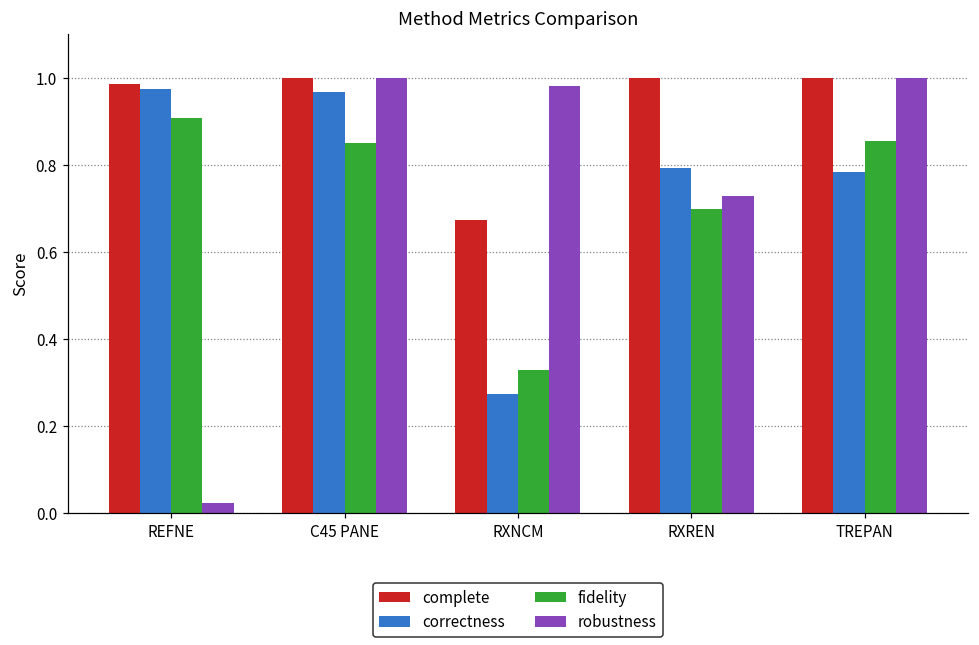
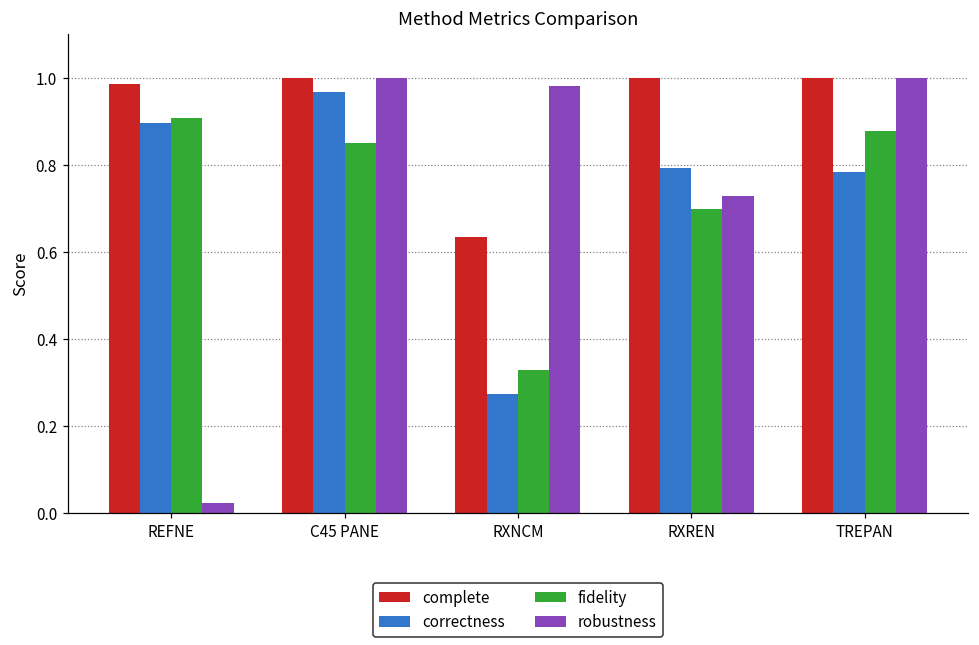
correctness, REFNE: 0.97 -> 0.90
complete, RXNCM: 0.67 -> 0.63
fidelity, TREPAN: 0.85 -> 0.88
